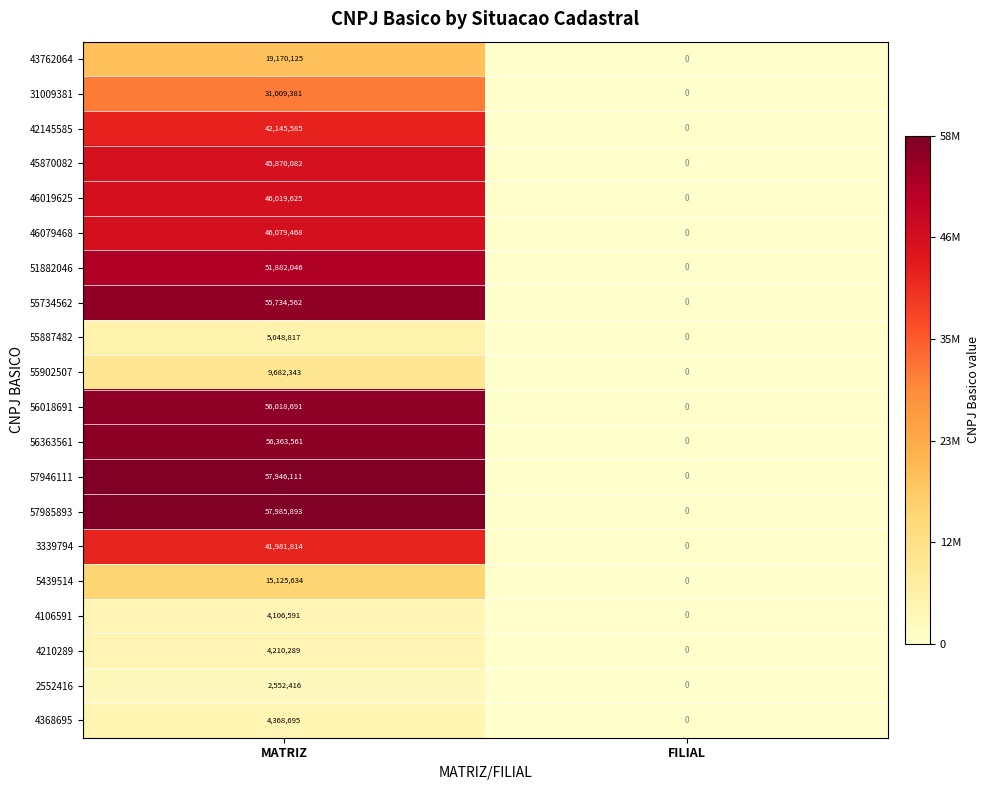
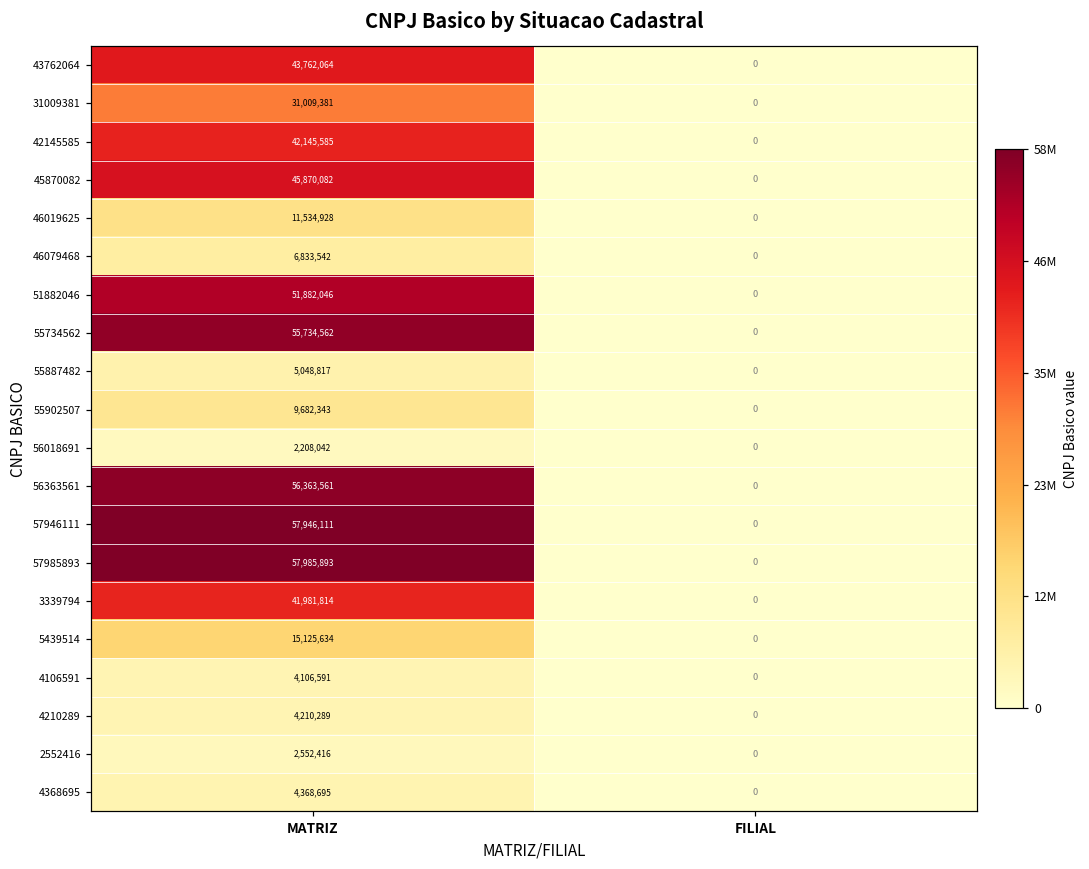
43762064, MATRIZ: 19,170,125 -> 43,762,064
46019625, MATRIZ: 46,019,625 -> 11,534,928
46079468, MATRIZ: 46,079,468 -> 6,833,542
56018691, MATRIZ: 56,018,691 -> 2,208,042
